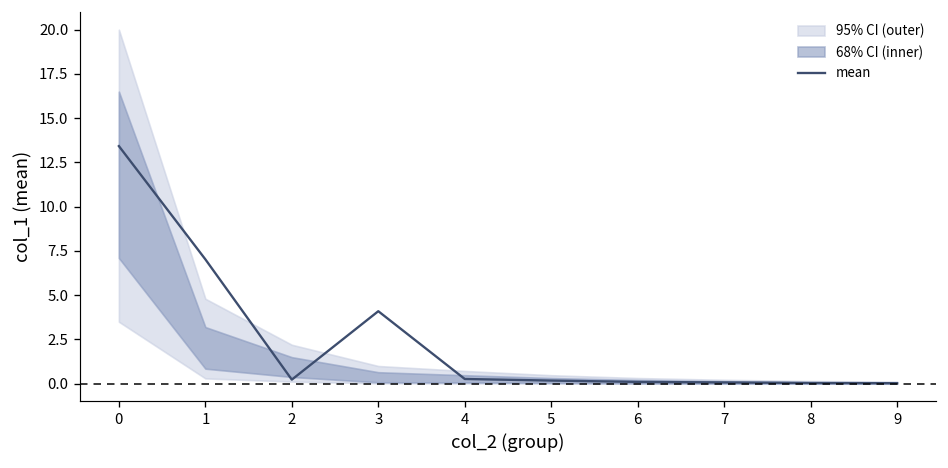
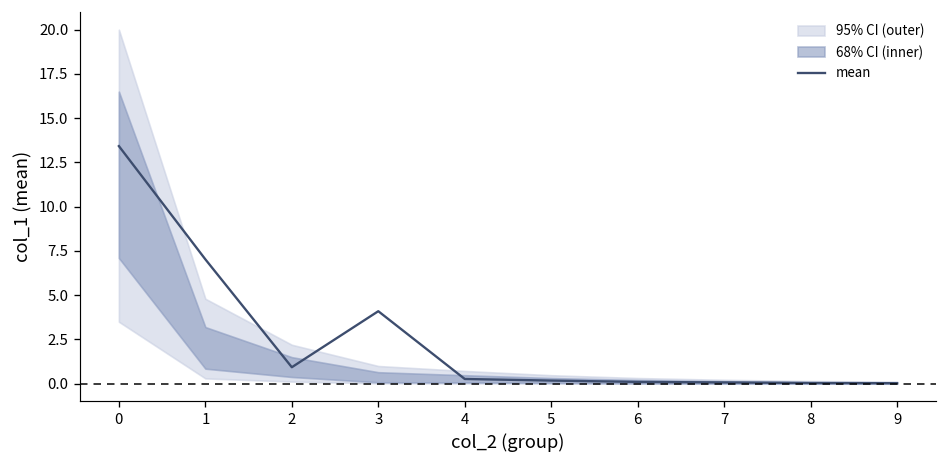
mean, 2: 0.2 -> 0.9
